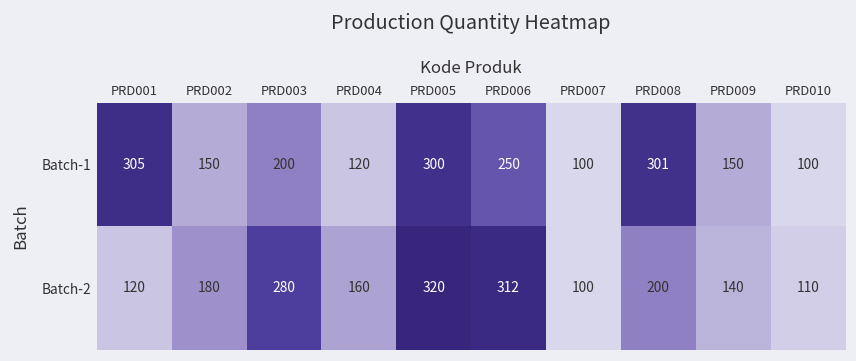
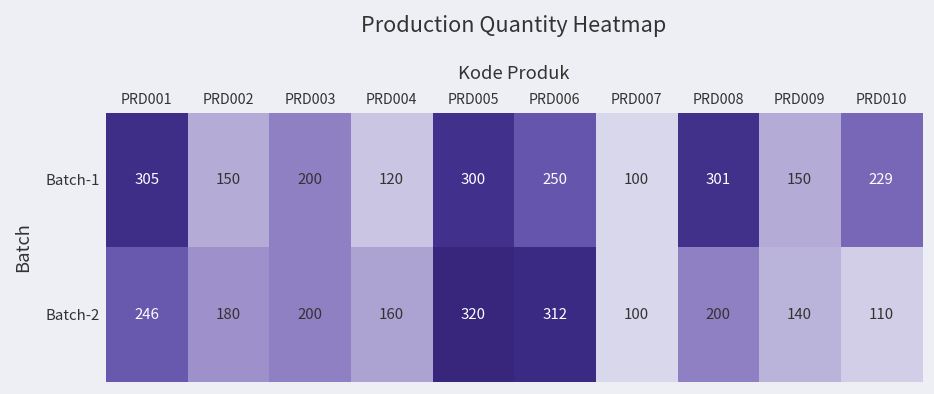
Batch-1, PRD010: 100 -> 229
Batch-2, PRD001: 120 -> 246
Batch-2, PRD003: 280 -> 200
